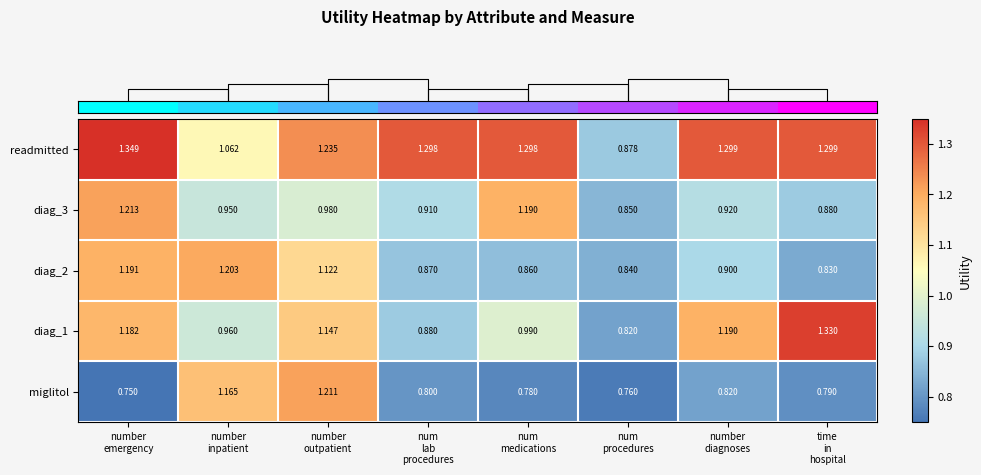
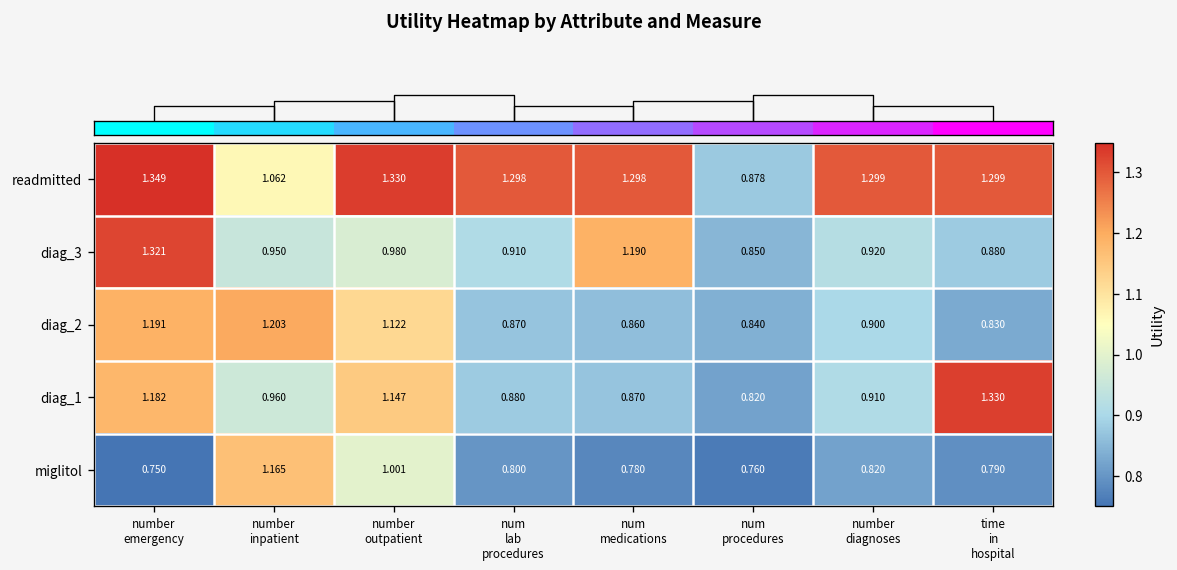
readmitted, number outpatient: 1.235 -> 1.330
diag_3, number emergency: 1.213 -> 1.321
diag_1, num medications: 0.990 -> 0.870
diag_1, number diagnoses: 1.190 -> 0.910
miglitol, number outpatient: 1.211 -> 1.001
